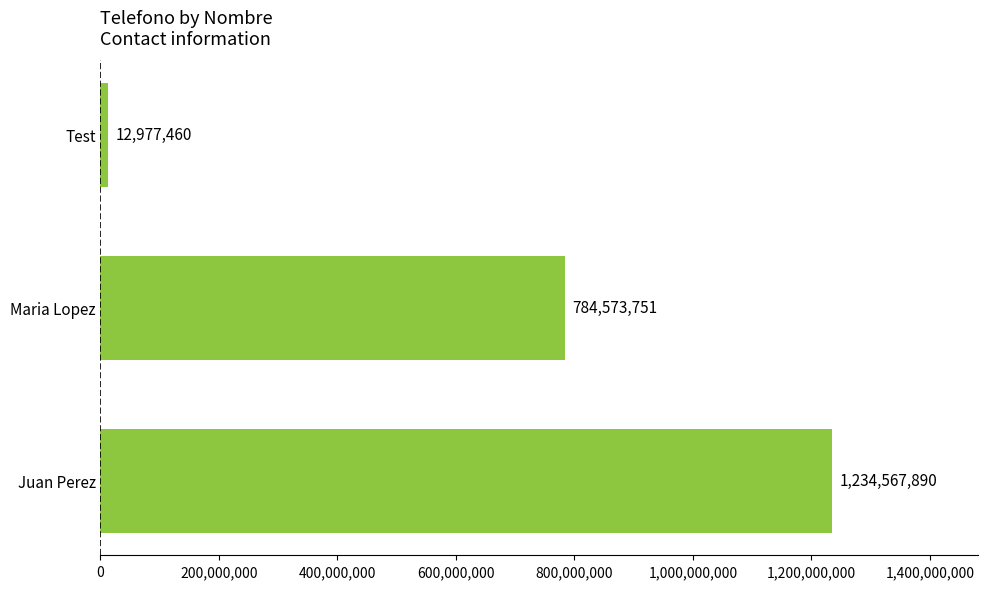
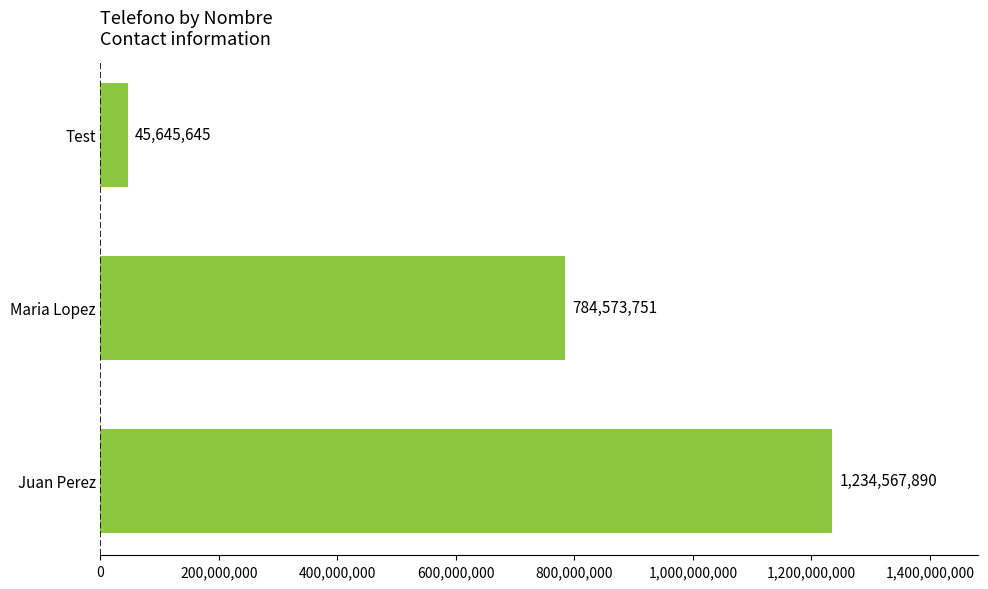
Test: 12,977,460 -> 45,645,645
